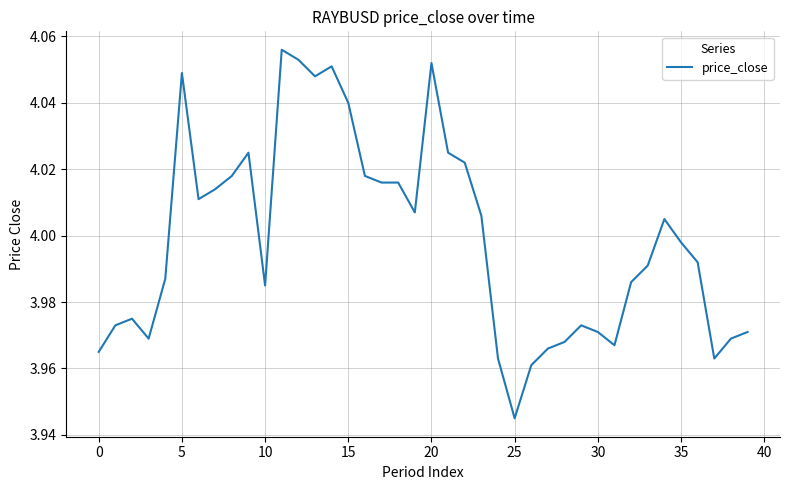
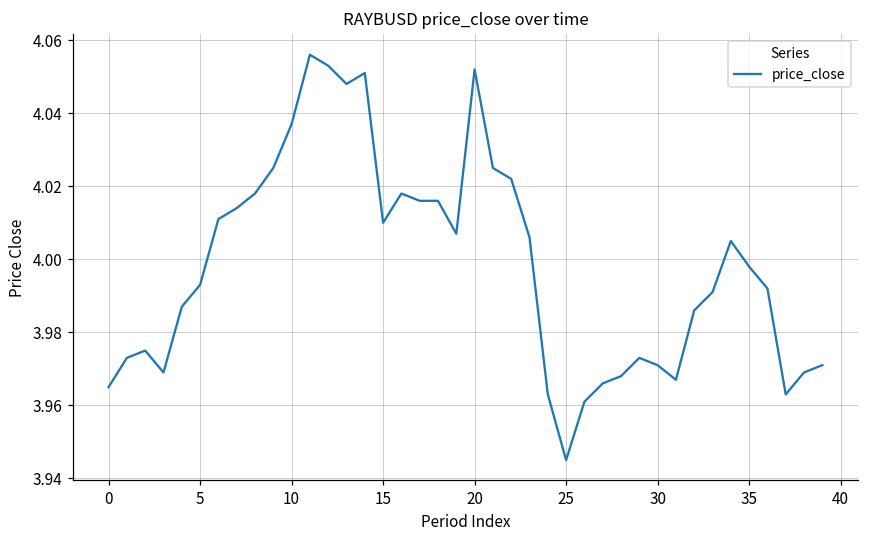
5: 4.049 -> 3.993
10: 3.985 -> 4.037
15: 4.04 -> 4.01
